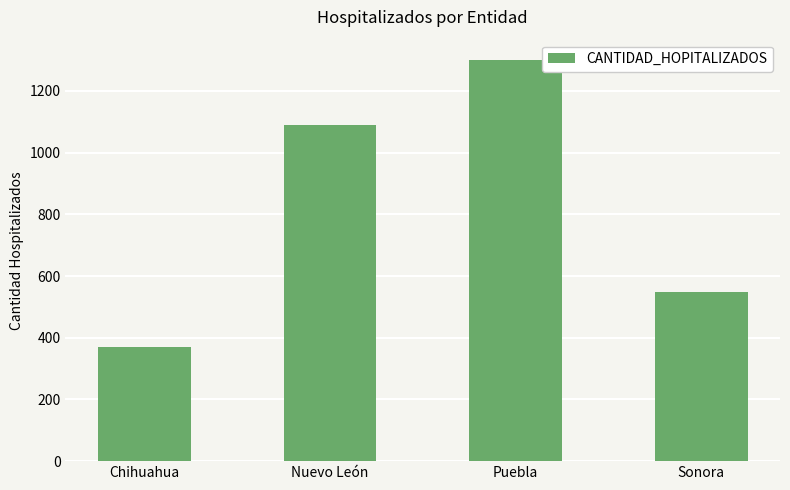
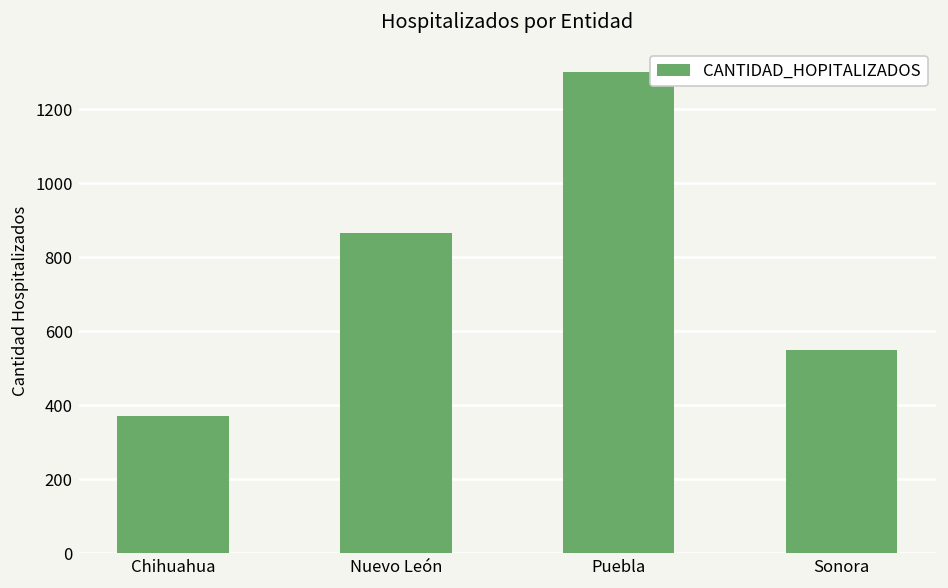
Nuevo León: 1090 -> 870
